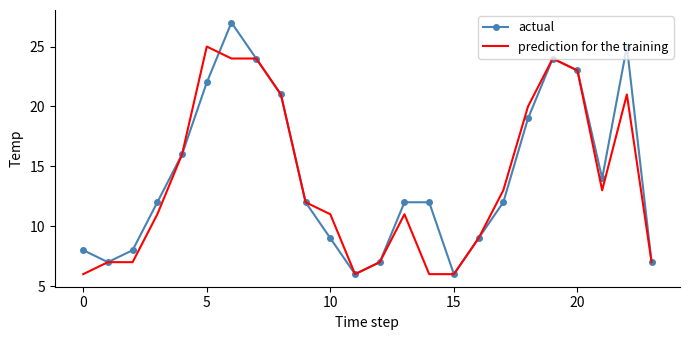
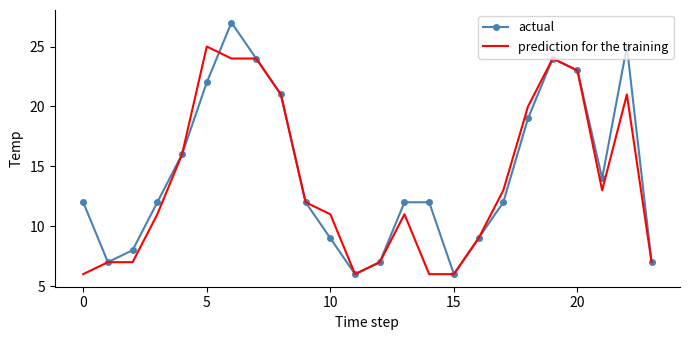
actual, 0: 8 -> 12
